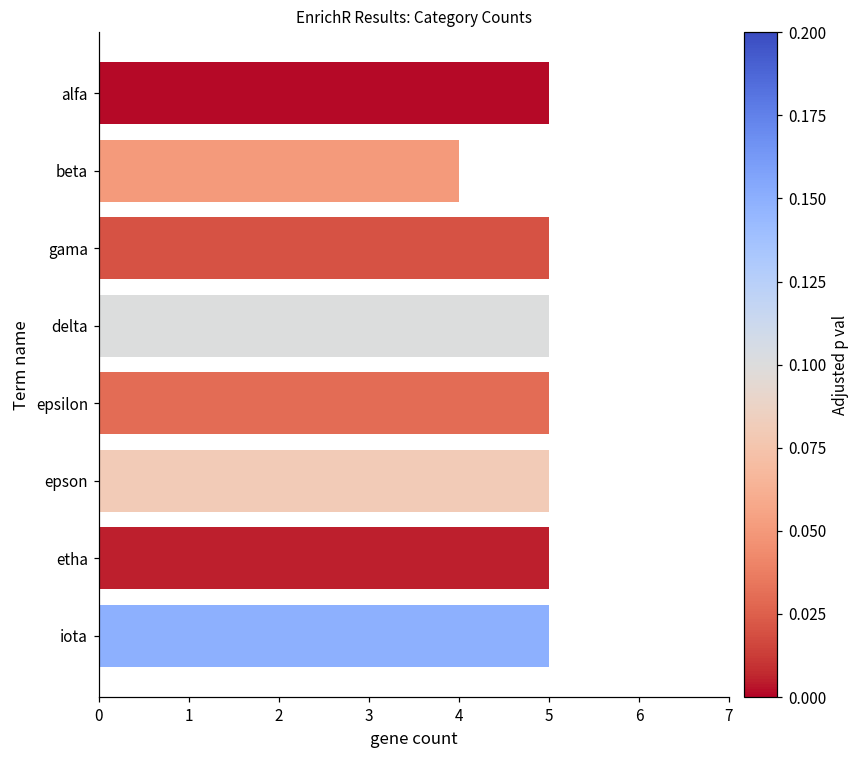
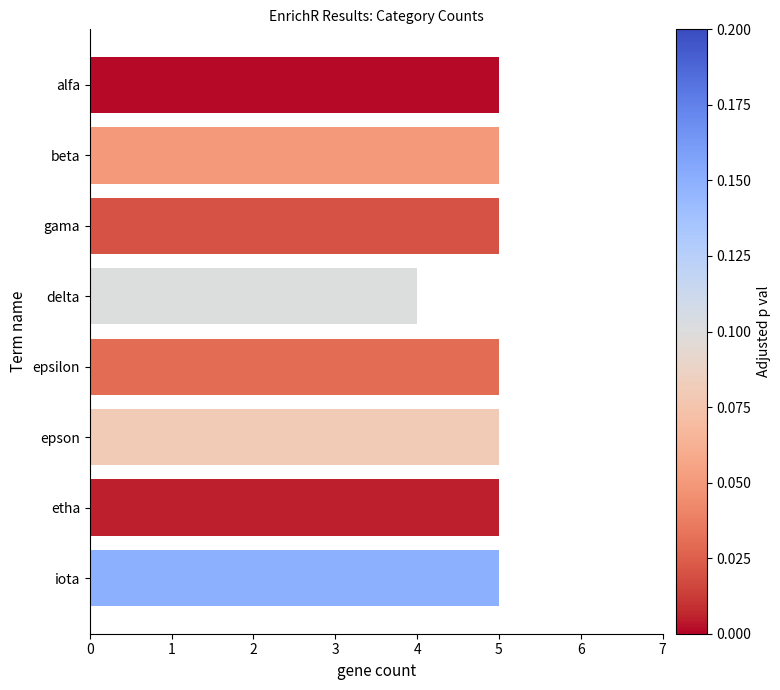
beta: 4 -> 5
delta: 5 -> 4
